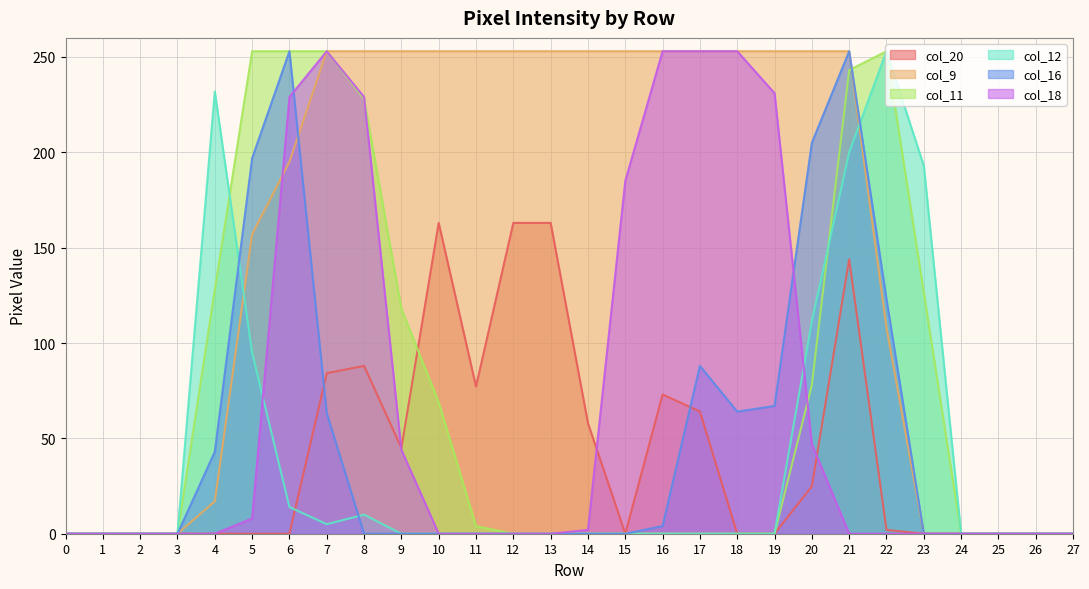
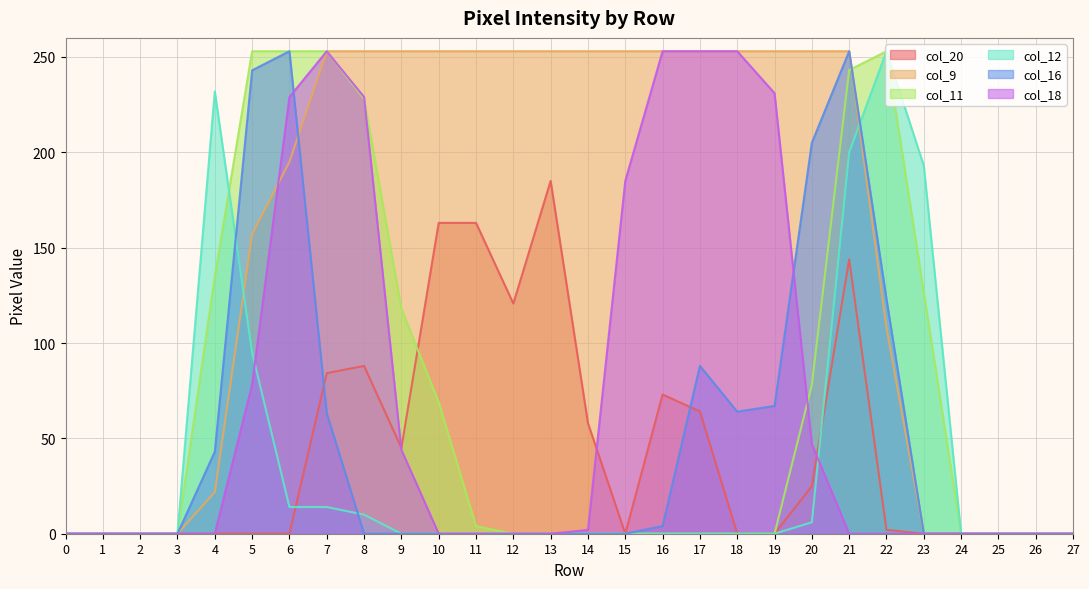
col_9, 4: 17 -> 22
col_11, 4: 128 -> 135
col_16, 5: 197 -> 243
col_18, 5: 8 -> 78
col_12, 7: 5 -> 14
col_20, 11: 77 -> 163
col_20, 12: 163 -> 121
col_20, 13: 163 -> 185
col_12, 20: 112 -> 6
